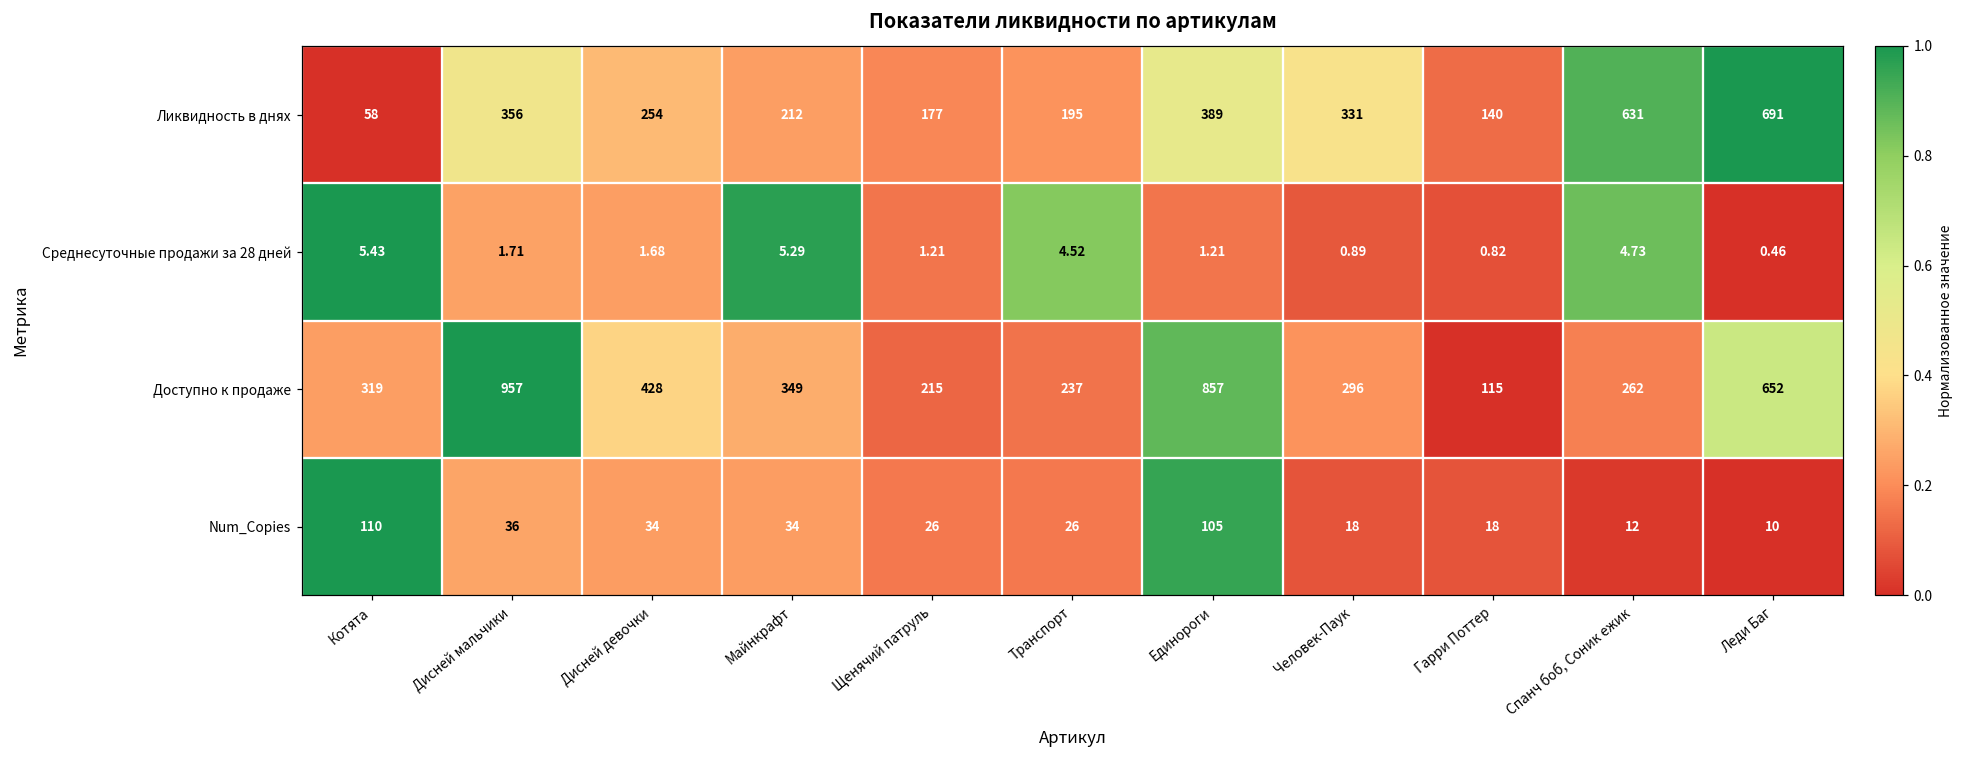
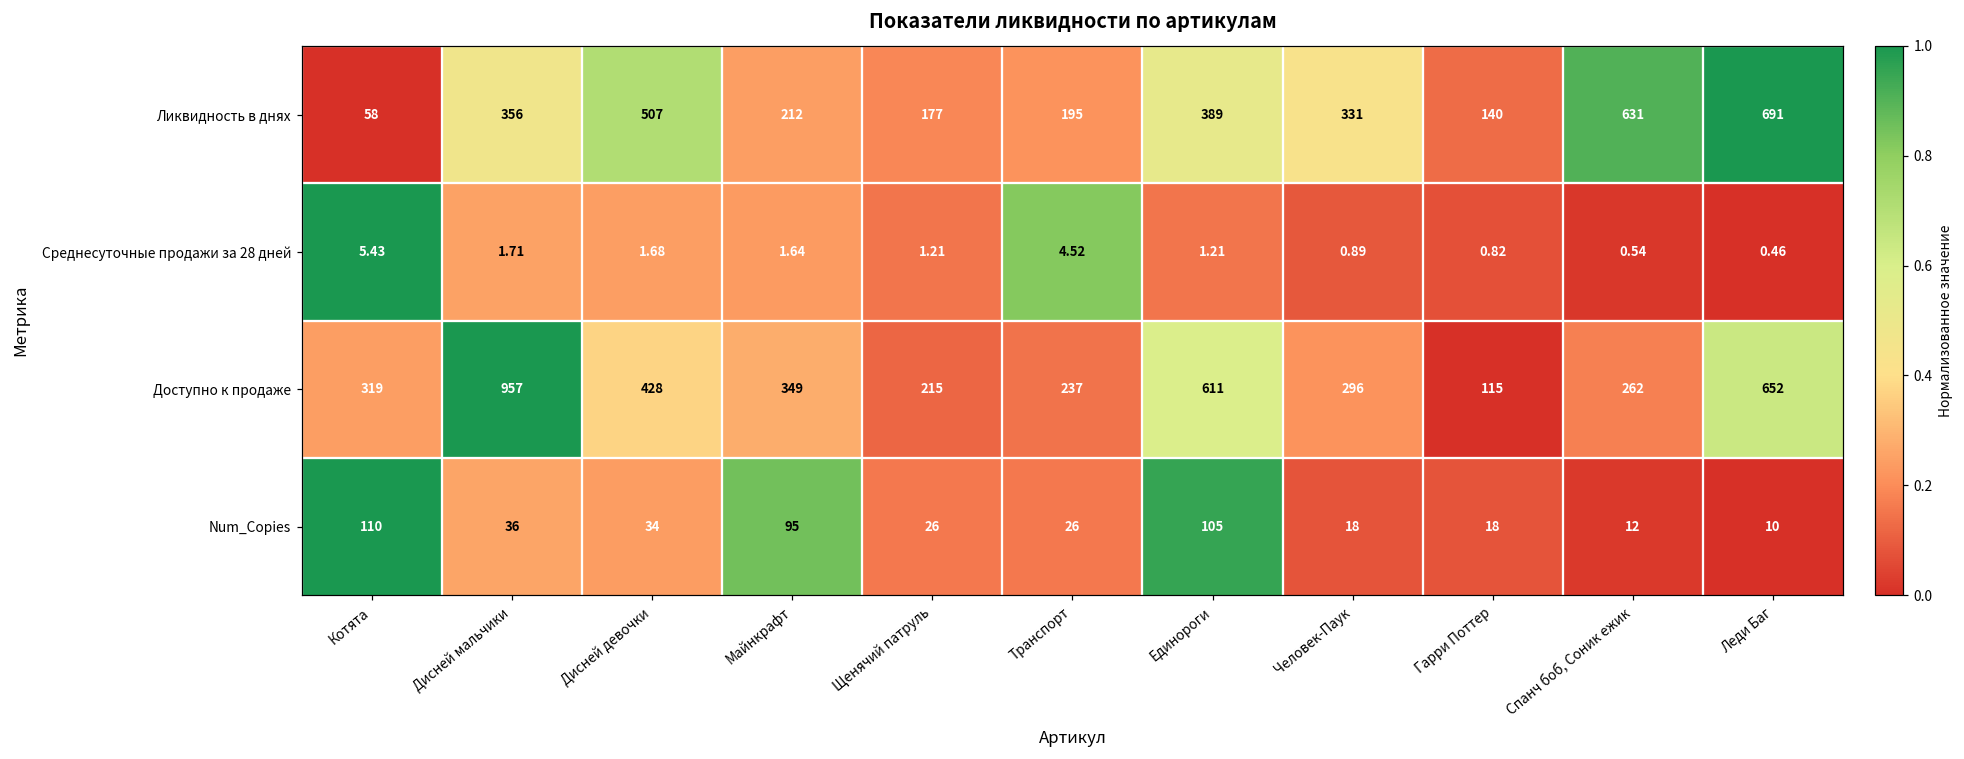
Ликвидность в днях, Дисней девочки: 254 -> 507
Среднесуточные продажи за 28 дней, Майнкрафт: 5.29 -> 1.64
Среднесуточные продажи за 28 дней, Спанч боб, Соник ежик: 4.73 -> 0.54
Доступно к продаже, Единороги: 857 -> 611
Num_Copies, Майнкрафт: 34 -> 95
